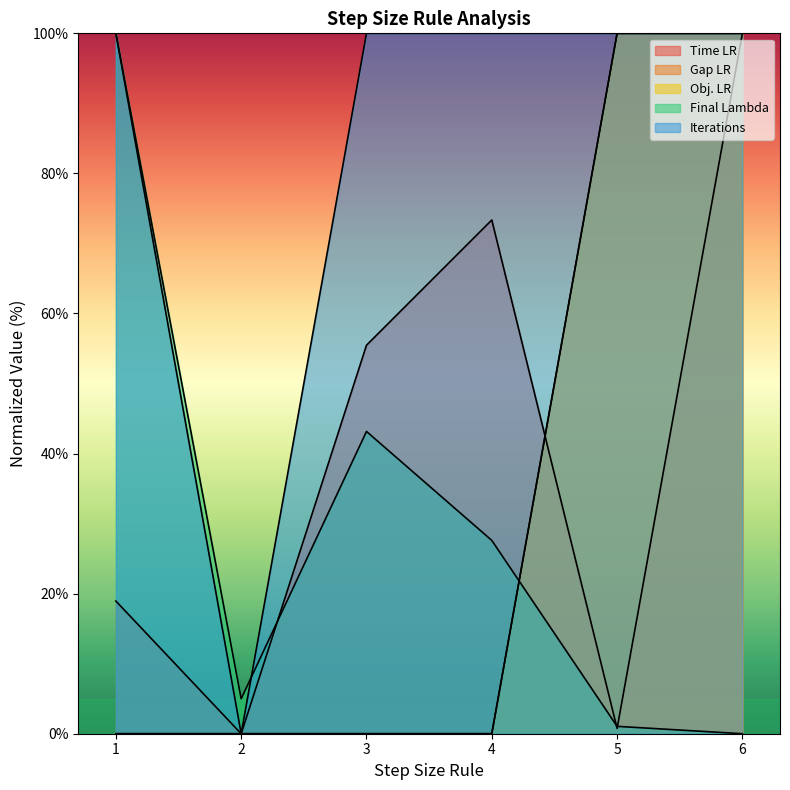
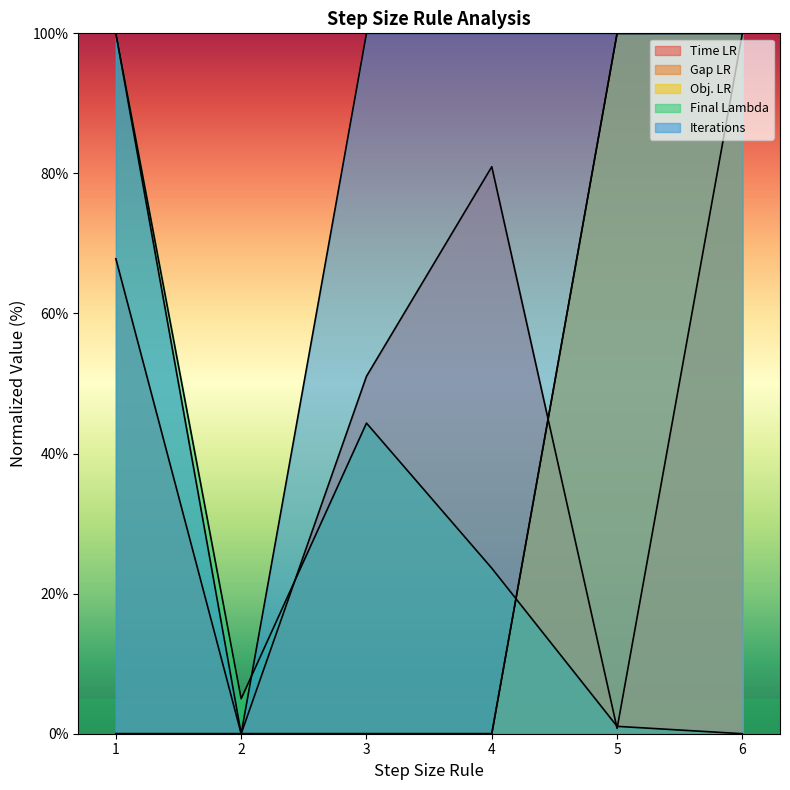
Time LR, 1: 19% -> 68%
Time LR, 3: 55% -> 51%
Final Lambda, 3: 43% -> 44%
Time LR, 4: 73% -> 81%
Final Lambda, 4: 28% -> 24%
